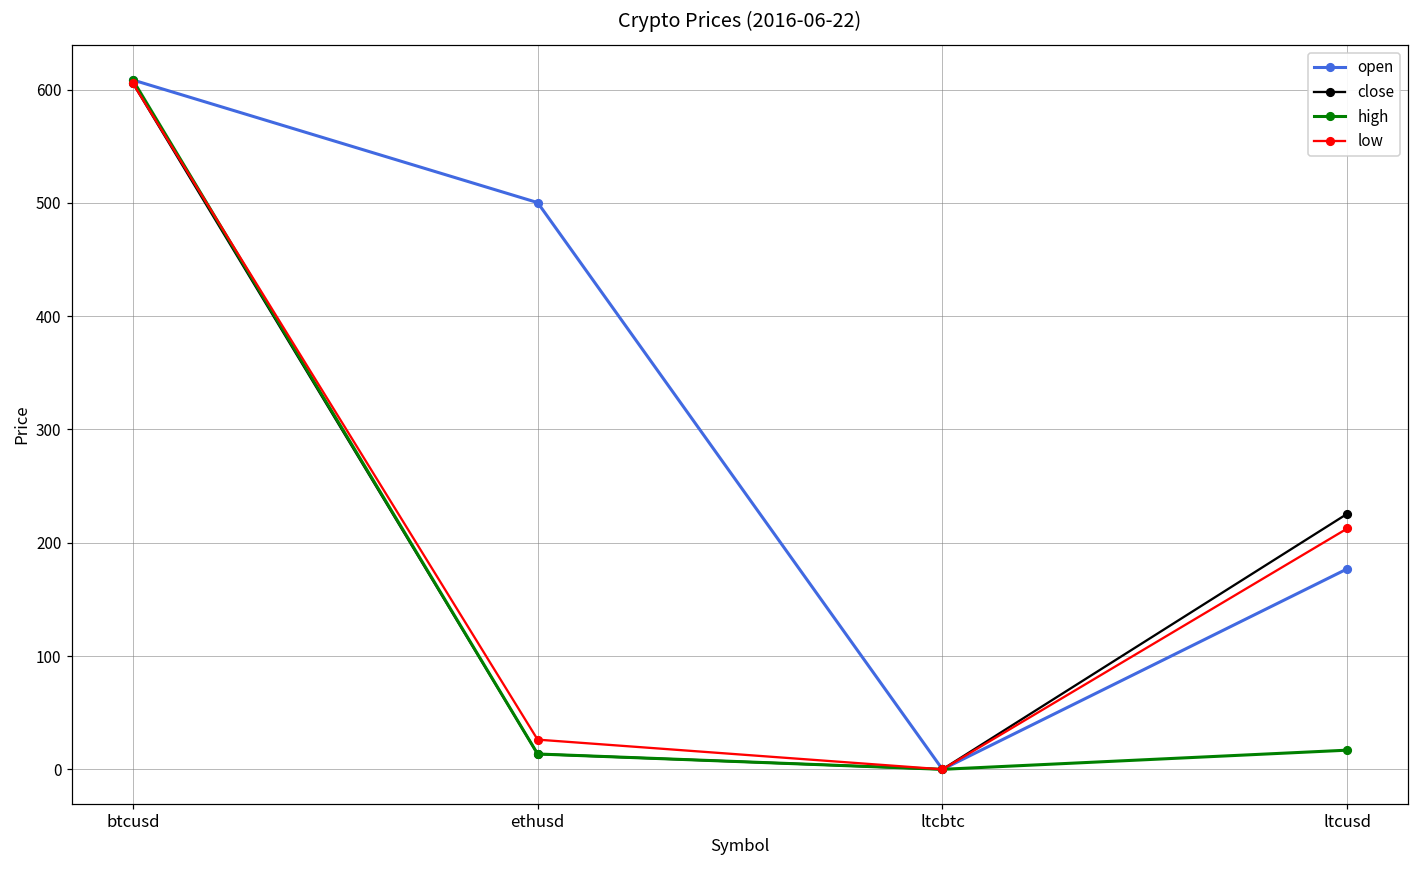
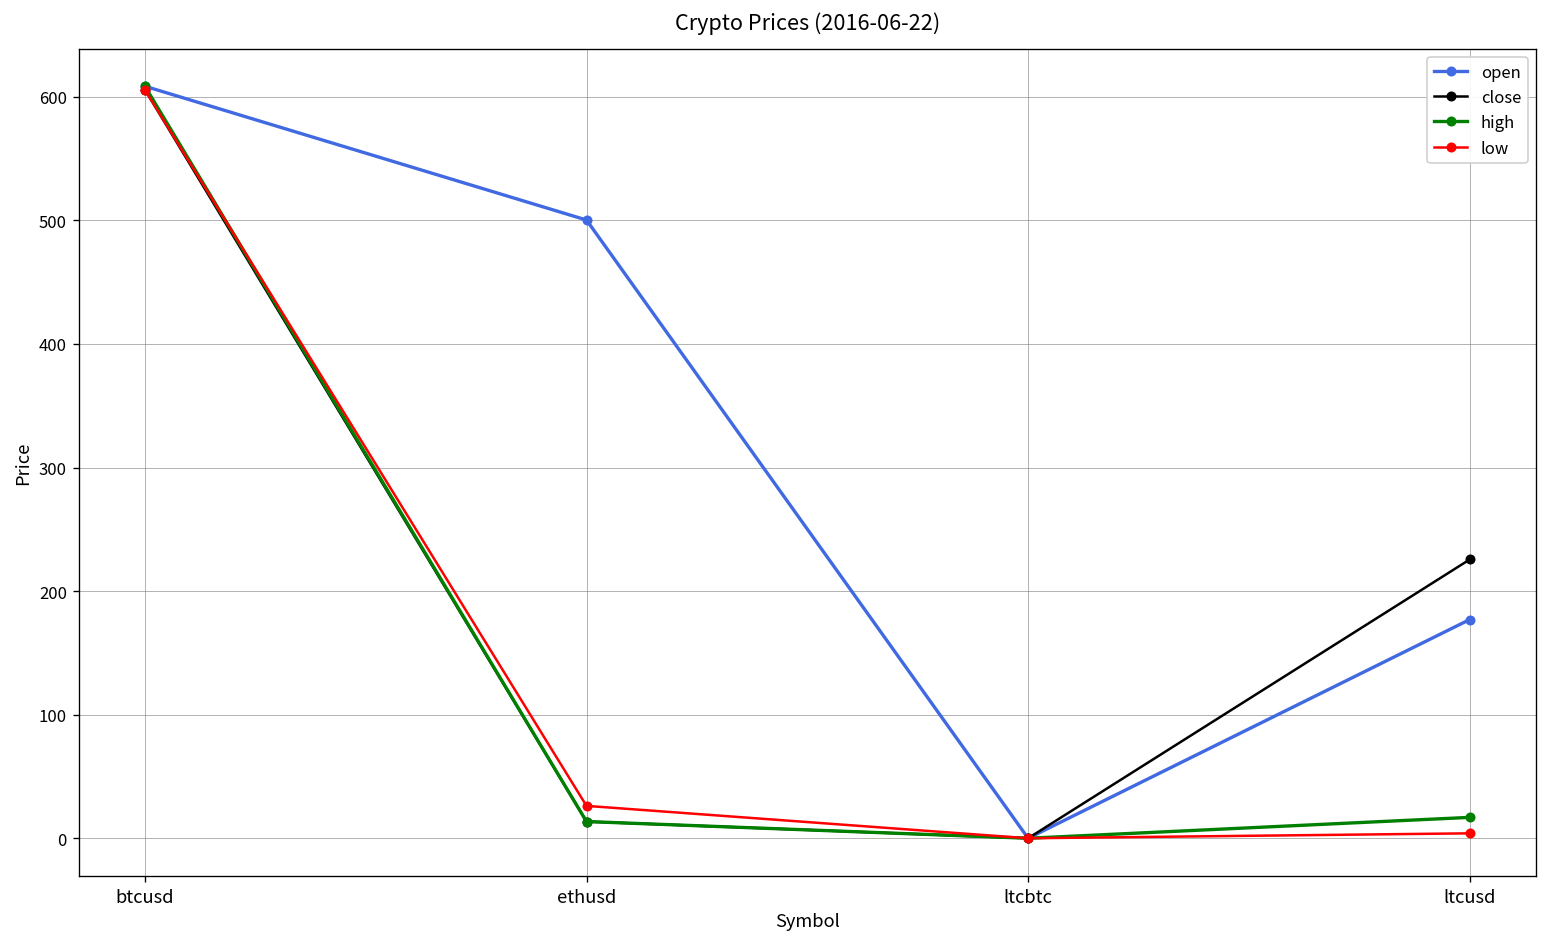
low, ltcusd: 213 -> 4
